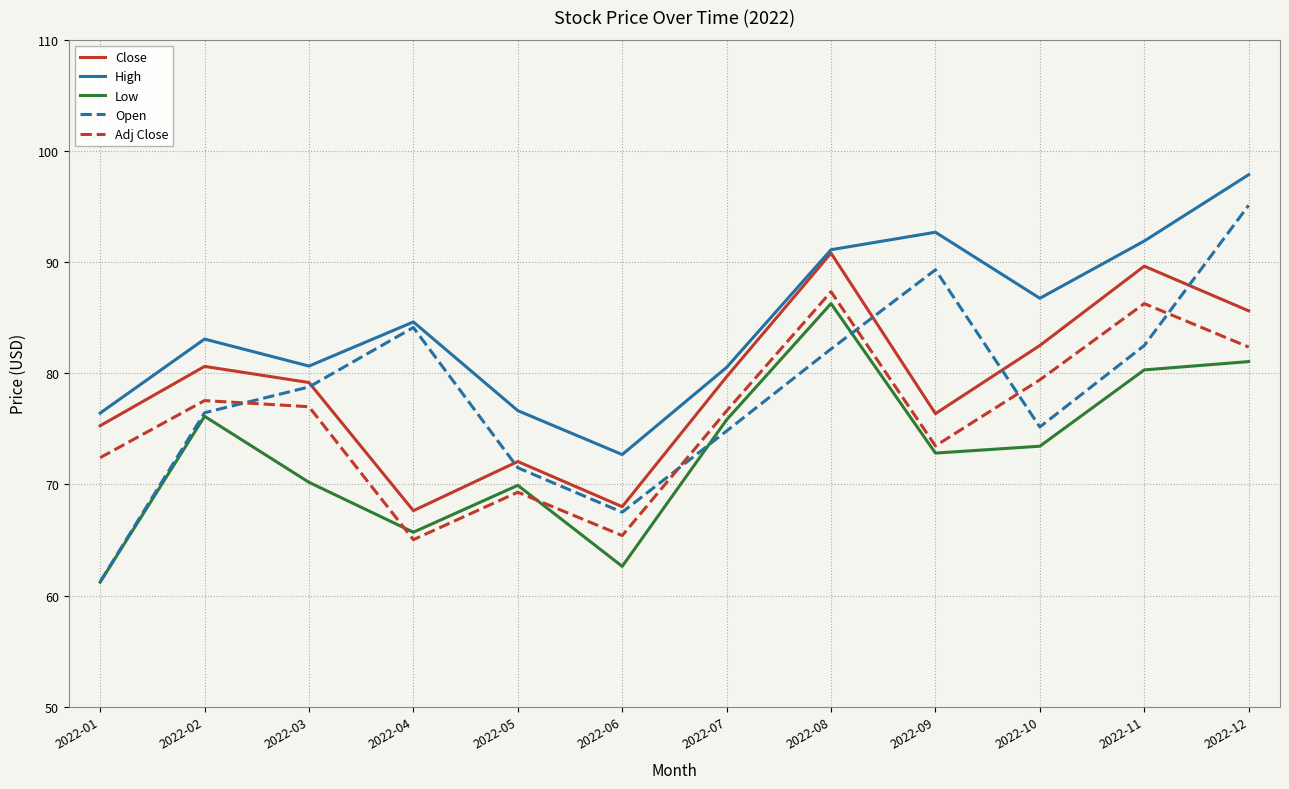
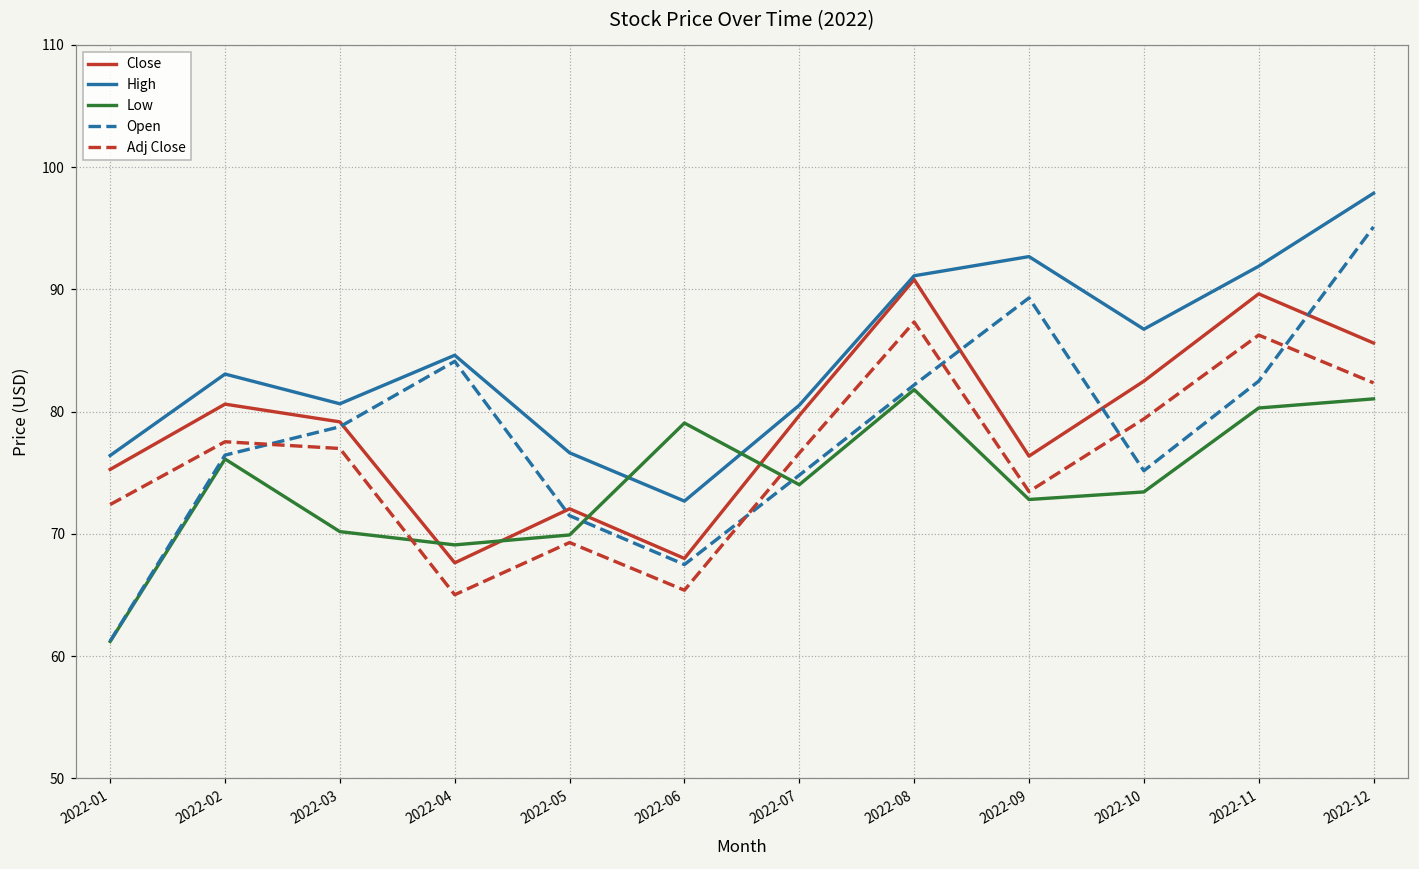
Low, 2022-04: 65.7 -> 69.1
Low, 2022-06: 62.6 -> 79.1
Low, 2022-07: 75.8 -> 74.0
Low, 2022-08: 86.3 -> 81.8
